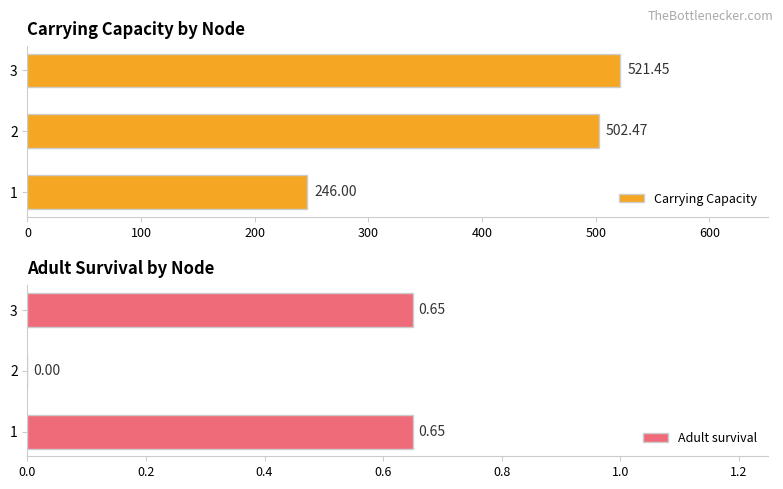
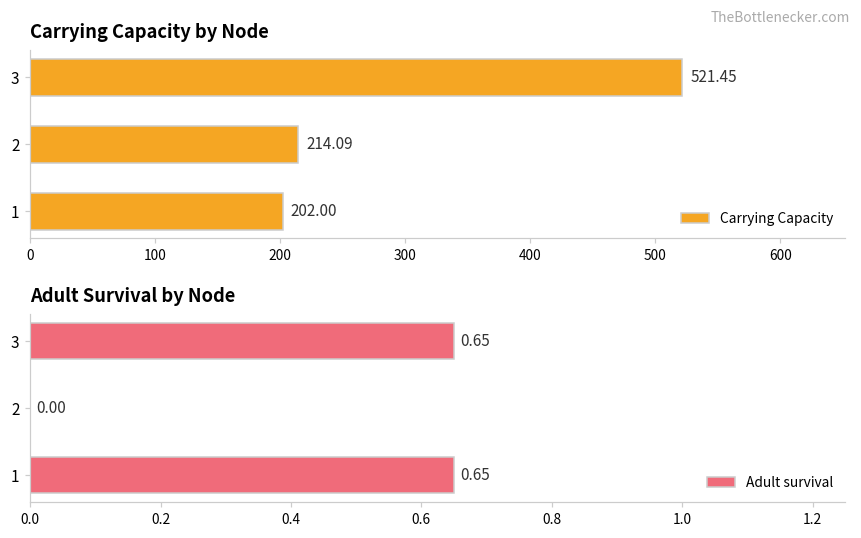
Carrying Capacity by Node, 2: 502.47 -> 214.09
Carrying Capacity by Node, 1: 246.00 -> 202.00
